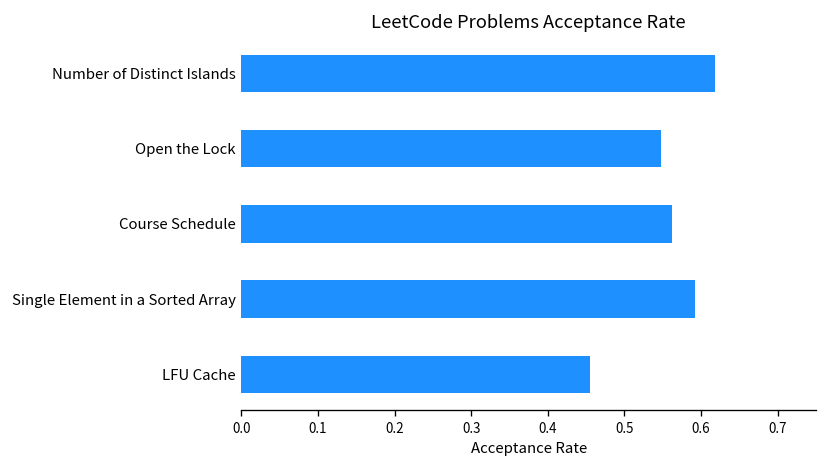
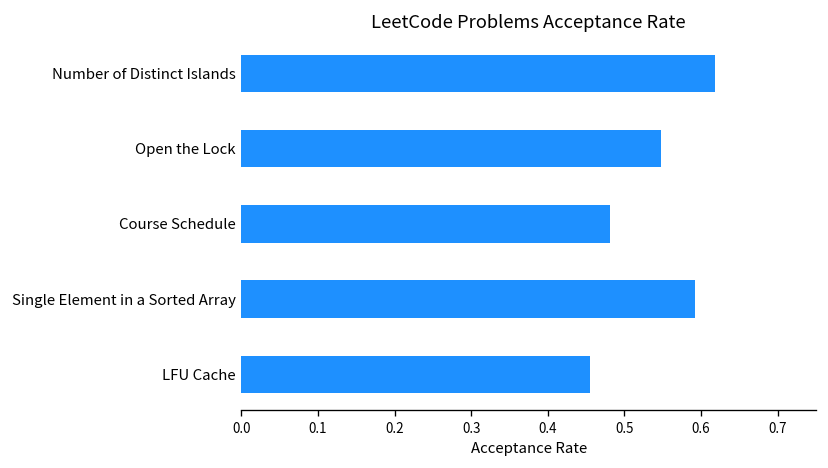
Course Schedule: 0.56 -> 0.48
